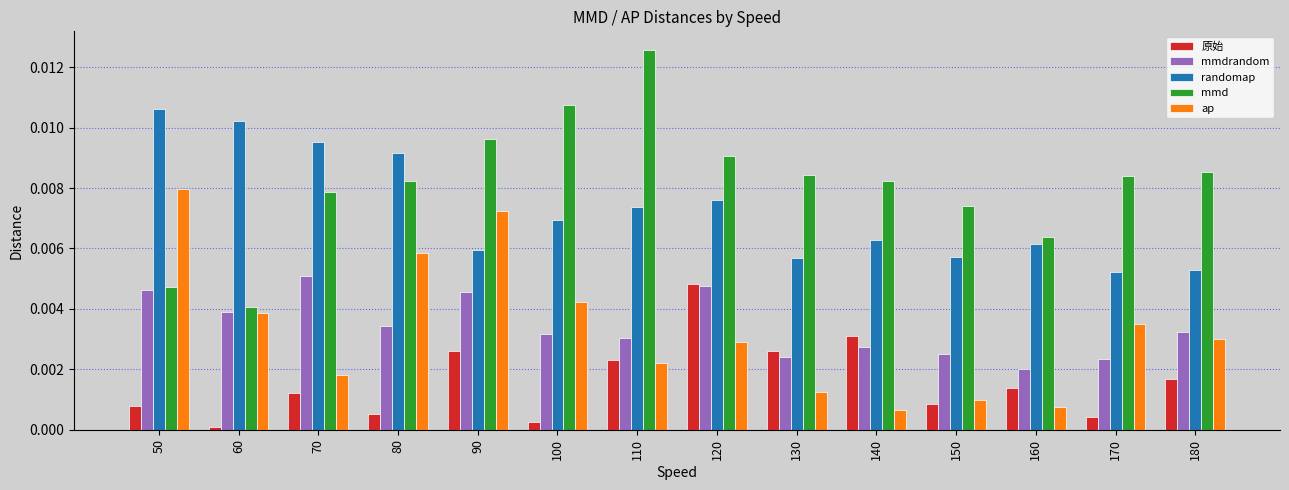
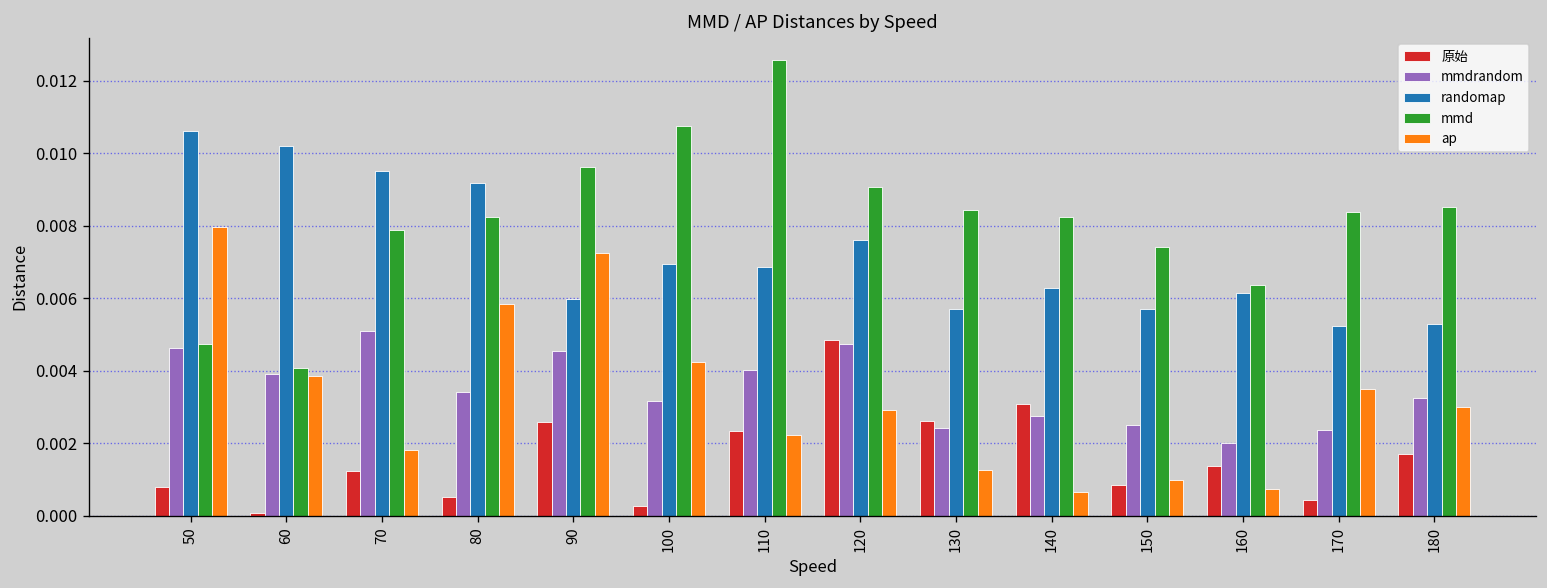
mmdrandom, 110: 0.0030 -> 0.0040
randomap, 110: 0.0074 -> 0.0069
